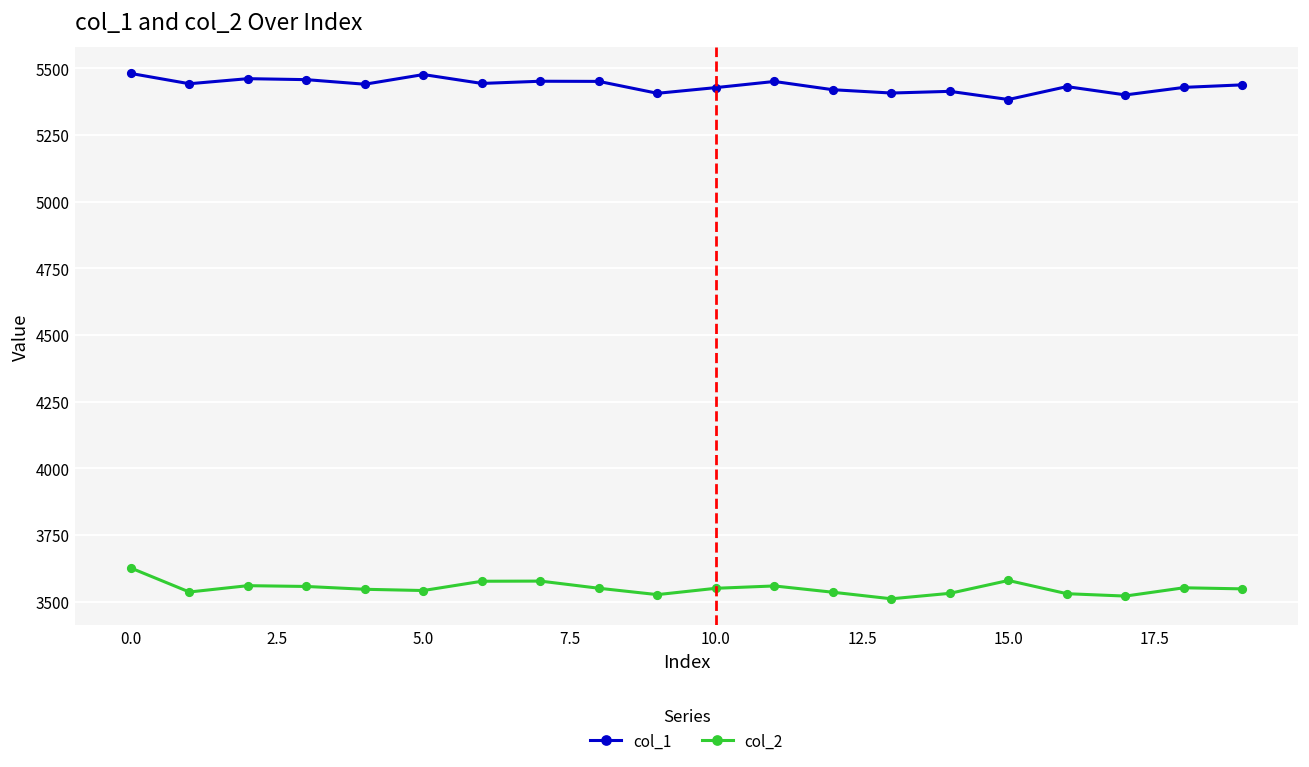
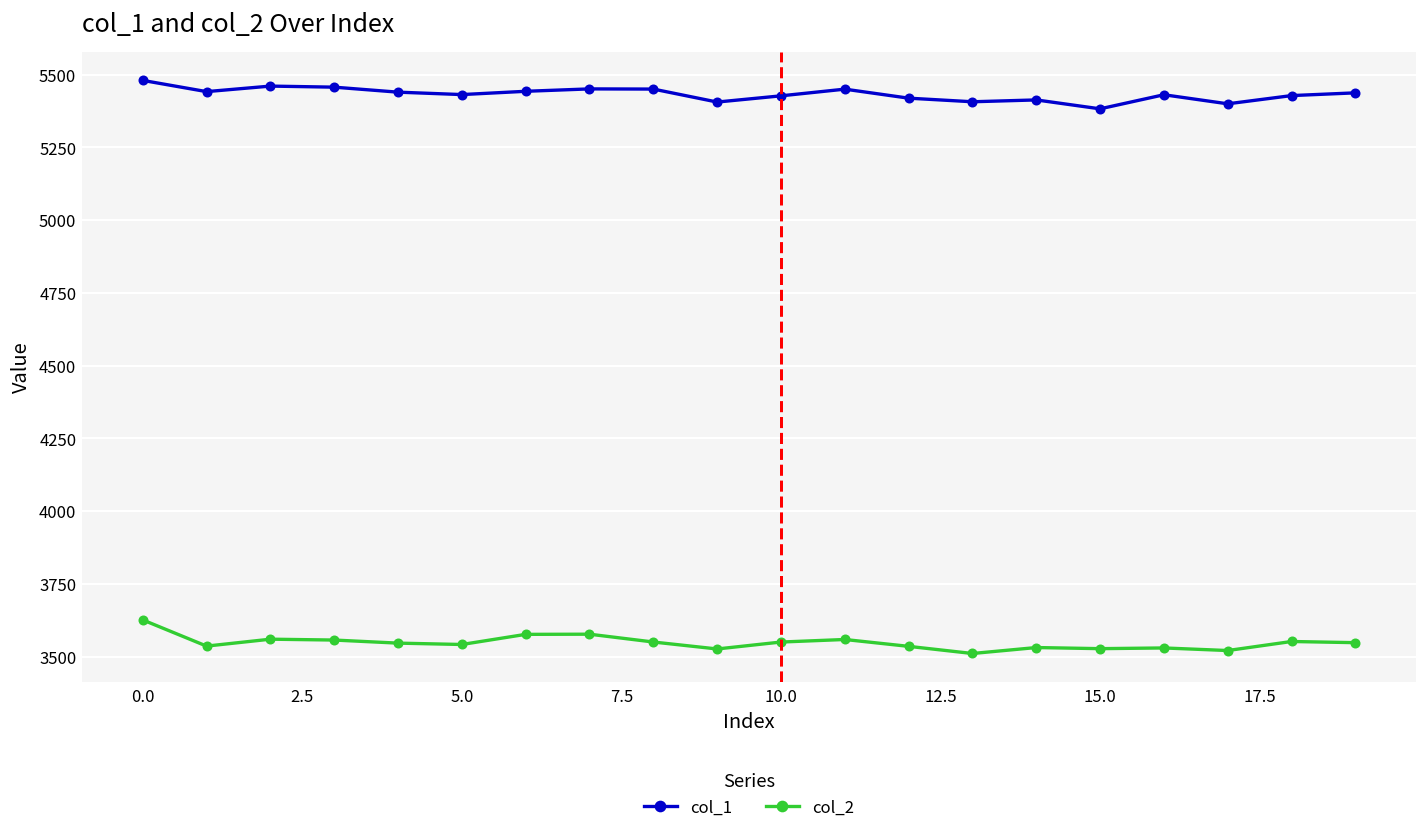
col_1, 5.0: 5480 -> 5430
col_2, 15.0: 3580 -> 3530
